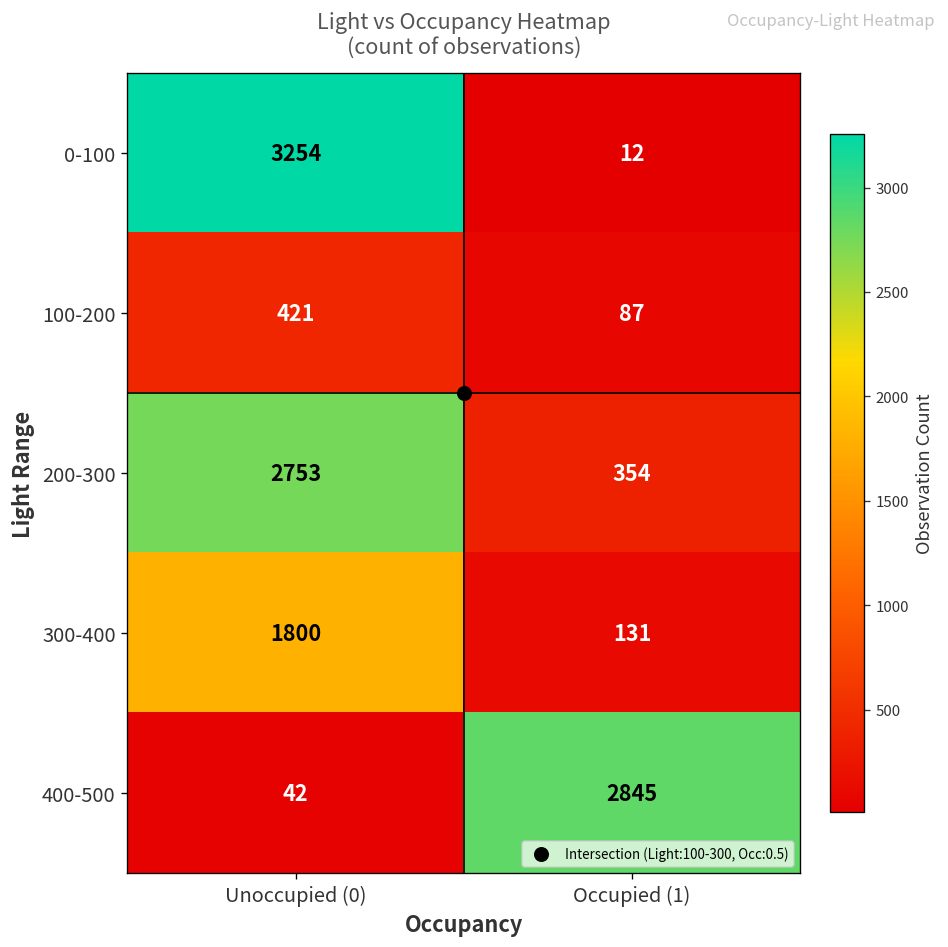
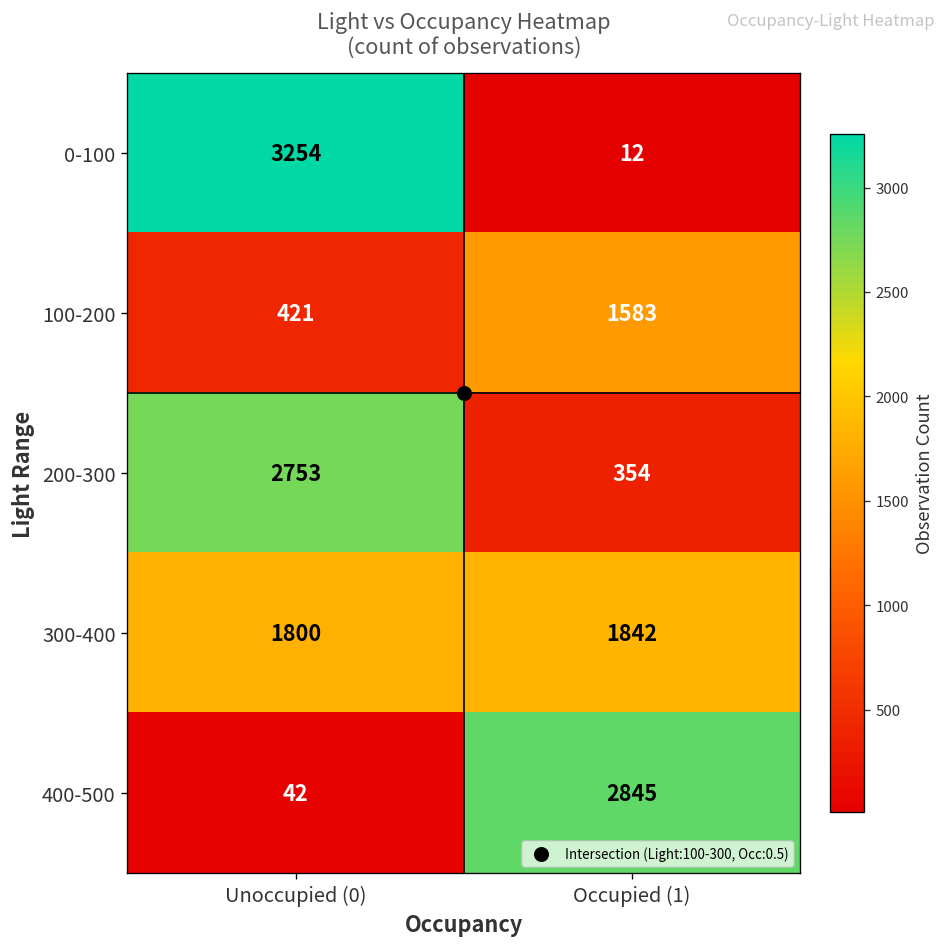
100-200, Occupied (1): 87 -> 1583
300-400, Occupied (1): 131 -> 1842
